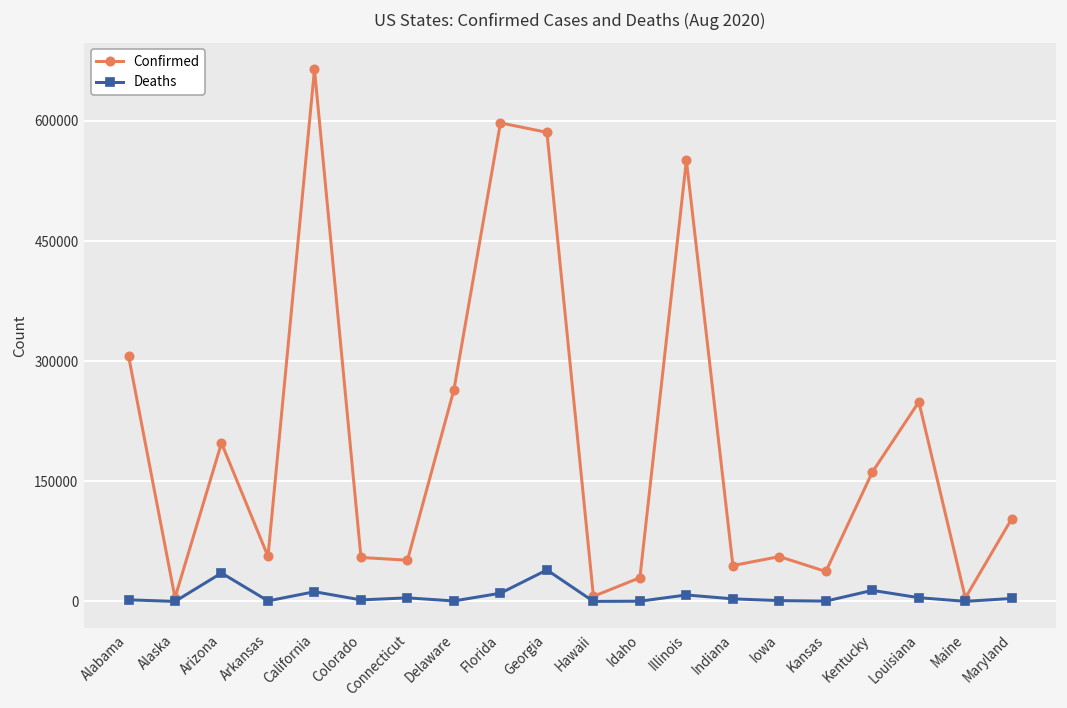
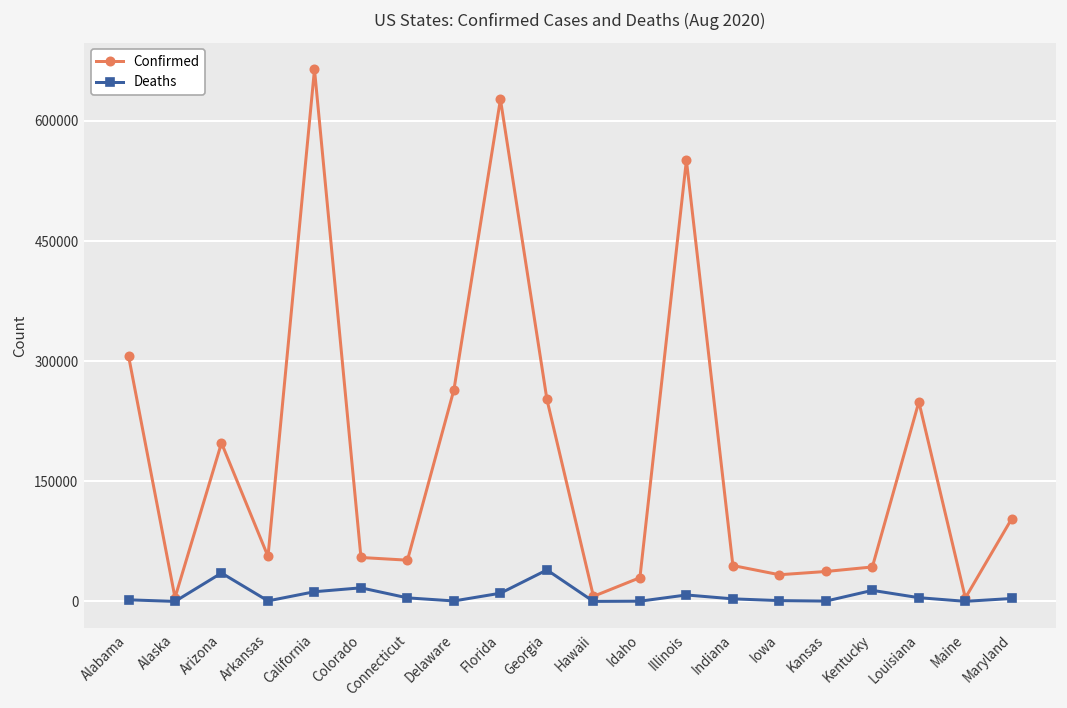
Deaths, Colorado: 0 -> 20000
Confirmed, Florida: 600000 -> 630000
Confirmed, Georgia: 590000 -> 250000
Confirmed, Iowa: 60000 -> 30000
Confirmed, Kentucky: 160000 -> 40000
